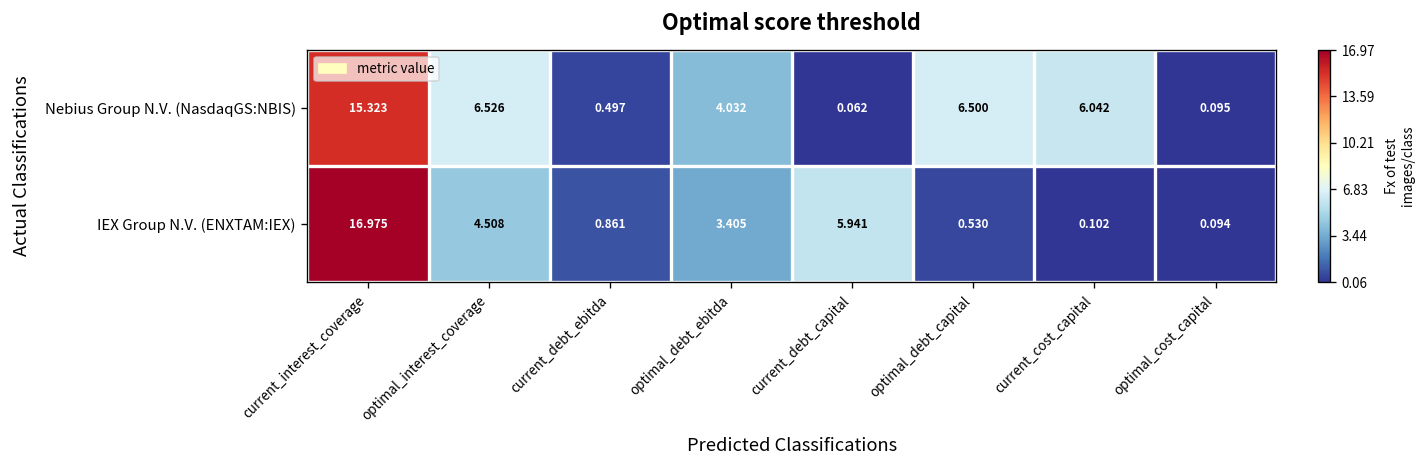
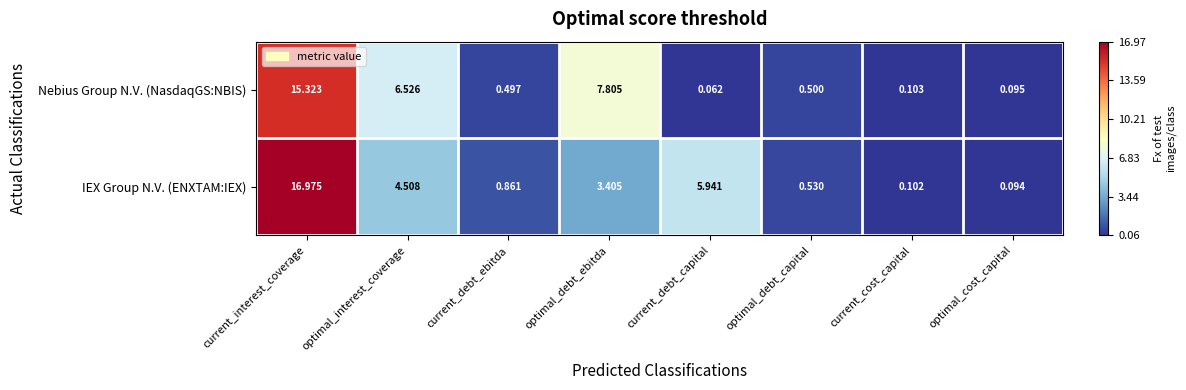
Nebius Group N.V. (NasdaqGS:NBIS), optimal_debt_ebitda: 4.032 -> 7.805
Nebius Group N.V. (NasdaqGS:NBIS), optimal_debt_capital: 6.500 -> 0.500
Nebius Group N.V. (NasdaqGS:NBIS), current_cost_capital: 6.042 -> 0.103
